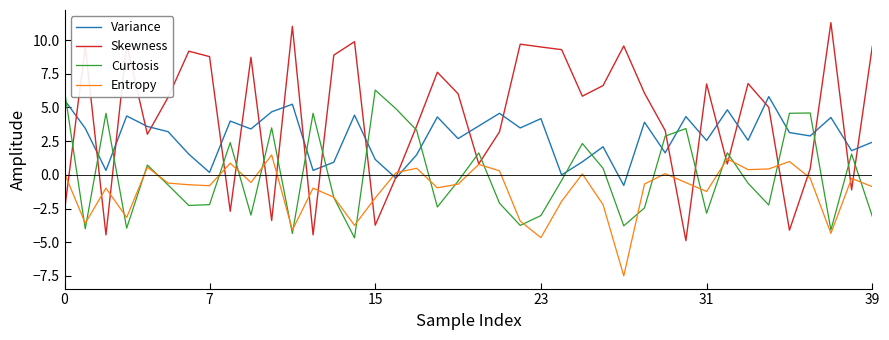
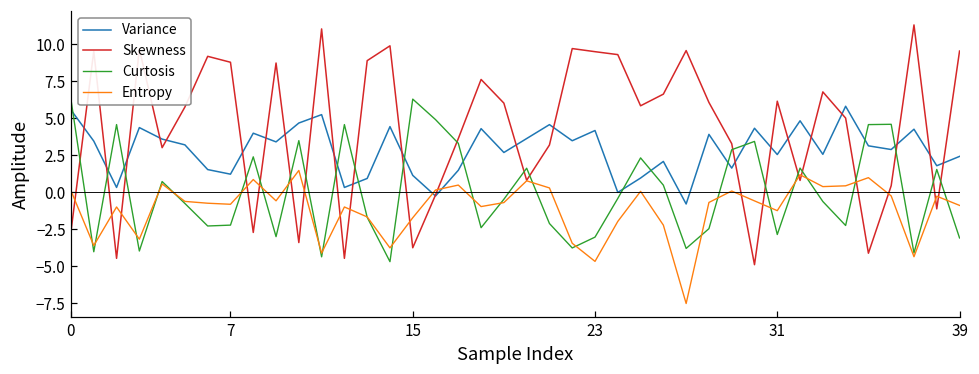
Variance, 7: 0.2 -> 1.2
Skewness, 31: 6.7 -> 6.1
